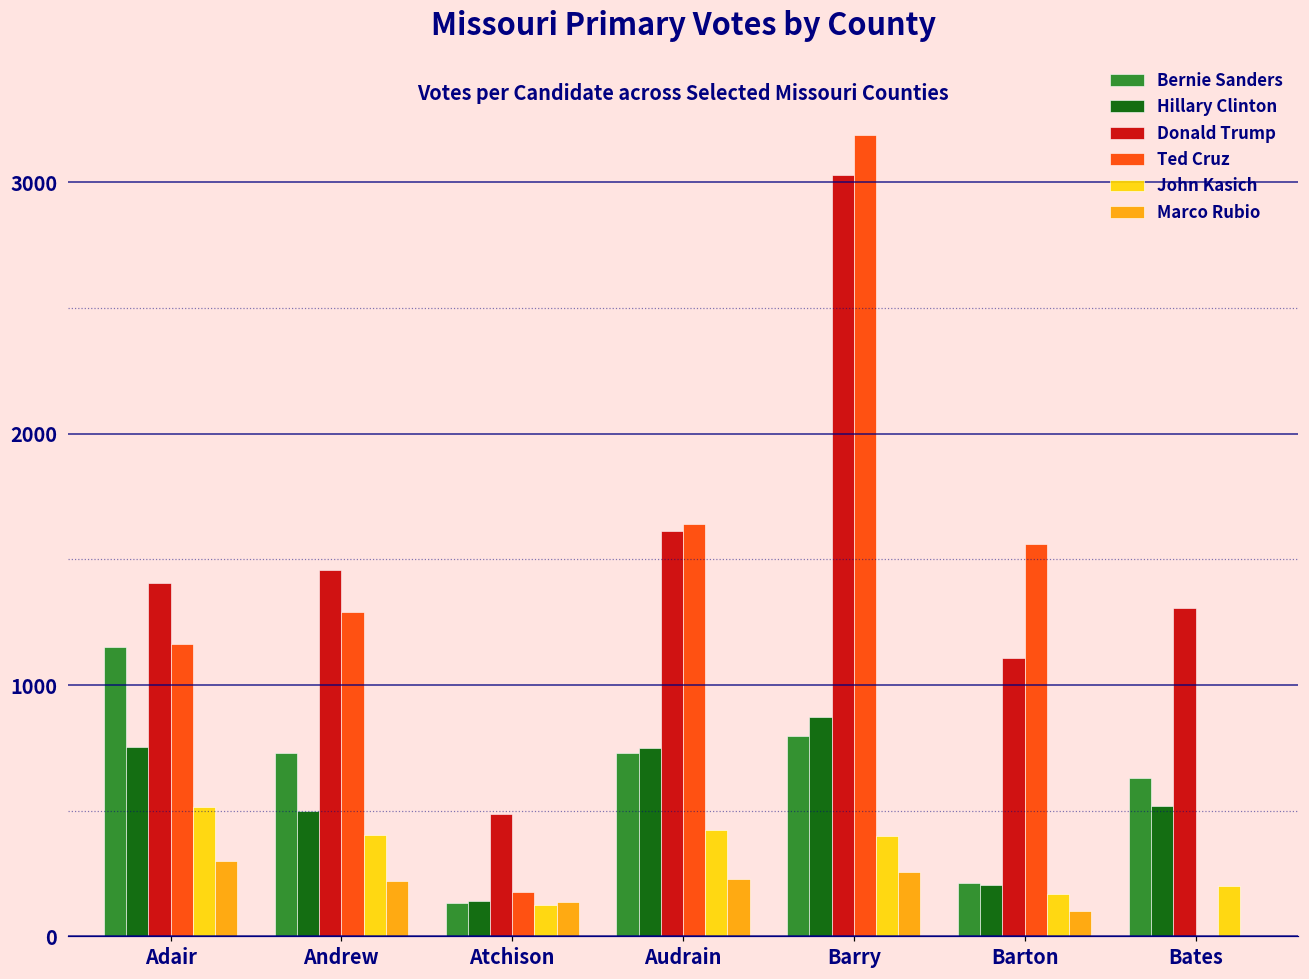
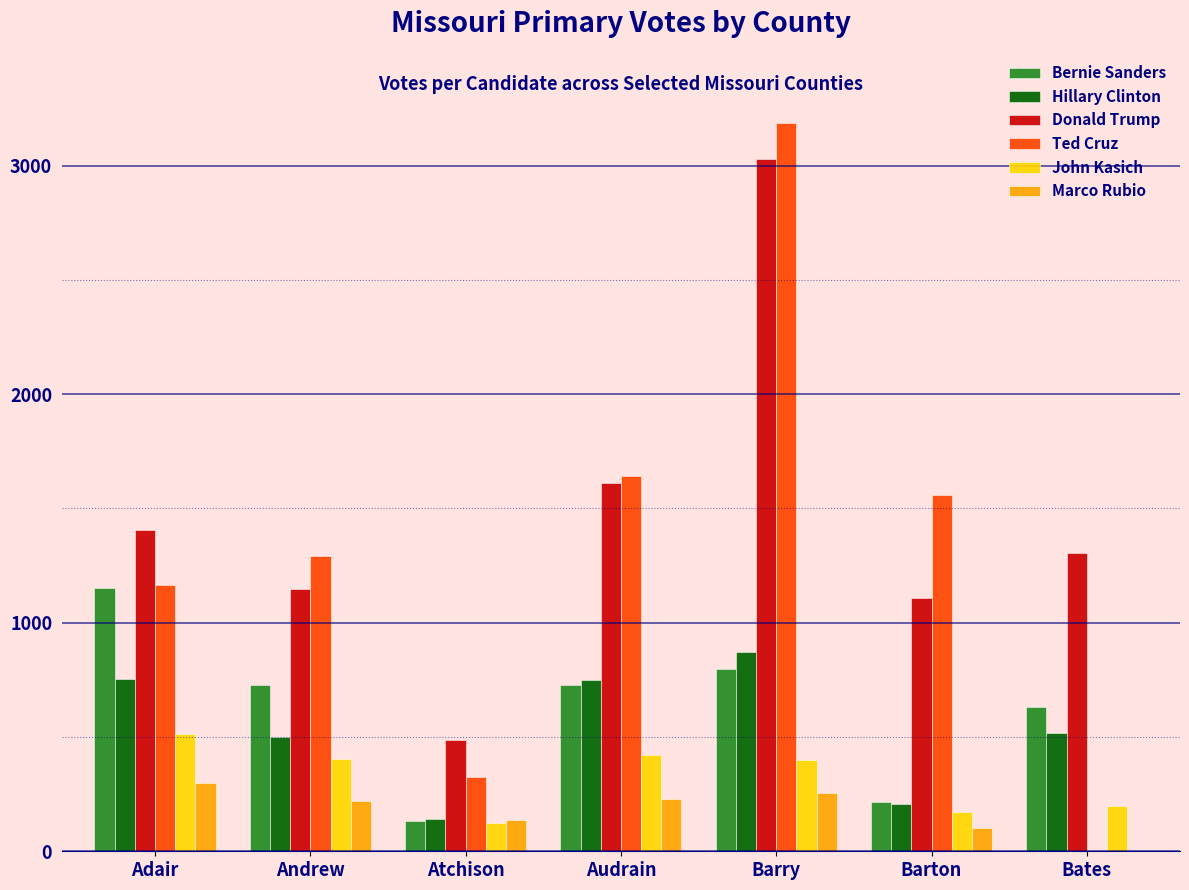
Donald Trump, Andrew: 1460 -> 1150
Ted Cruz, Atchison: 180 -> 330
